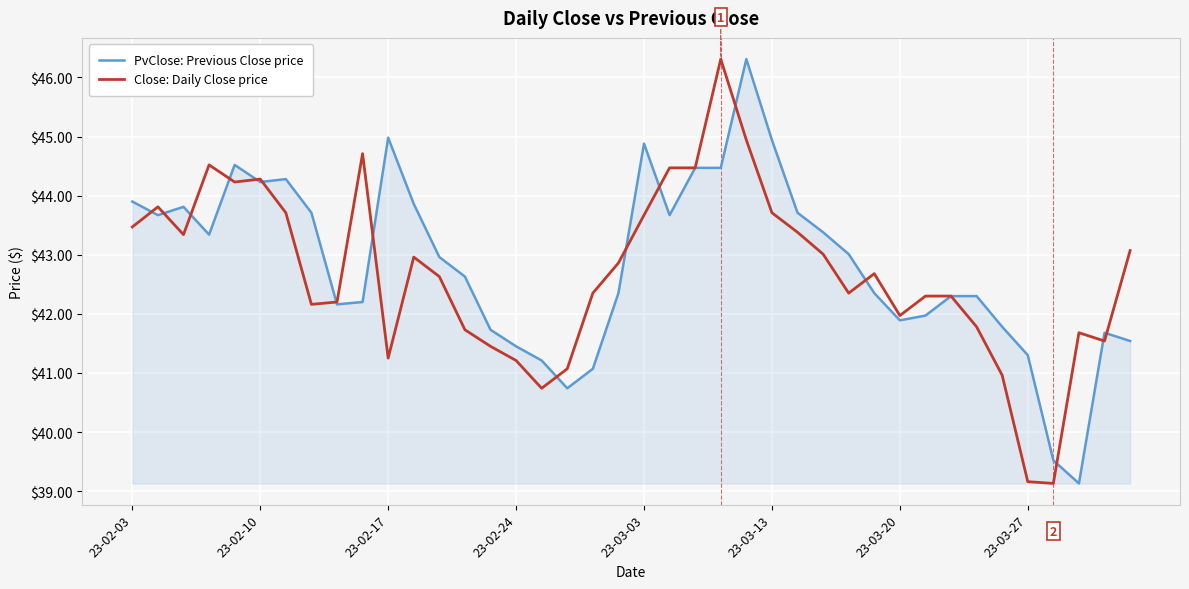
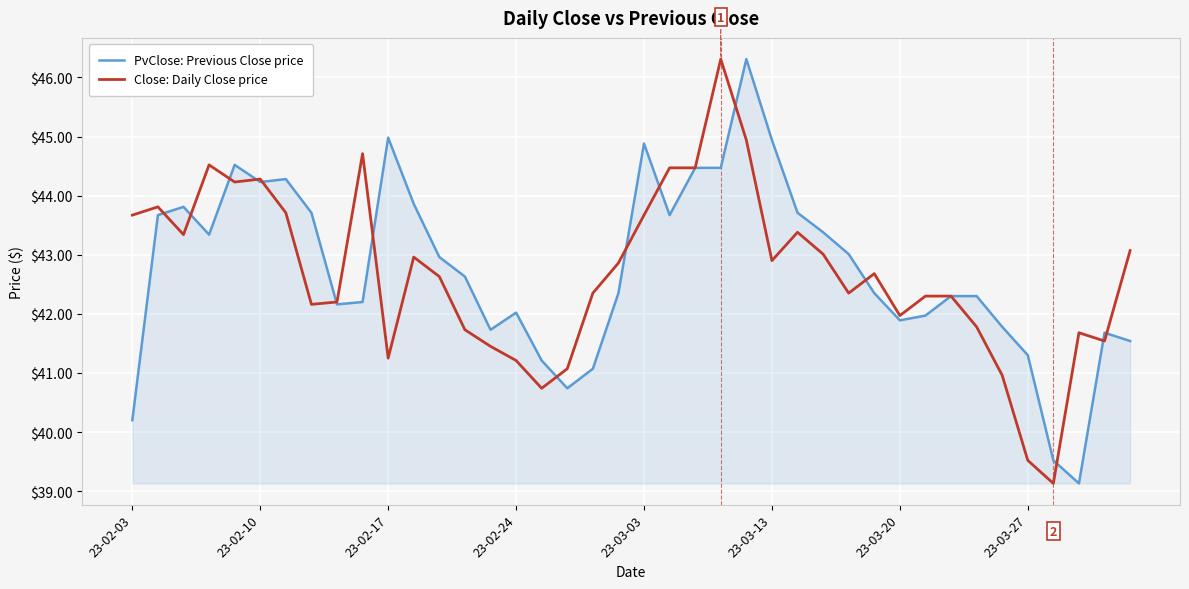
PvClose: Previous Close price, 23-02-03: $43.9 -> $40.2
Close: Daily Close price, 23-02-03: $43.5 -> $43.7
PvClose: Previous Close price, 23-02-24: $41.5 -> $42.0
Close: Daily Close price, 23-03-13: $43.7 -> $42.9
Close: Daily Close price, 23-03-27: $39.2 -> $39.5
